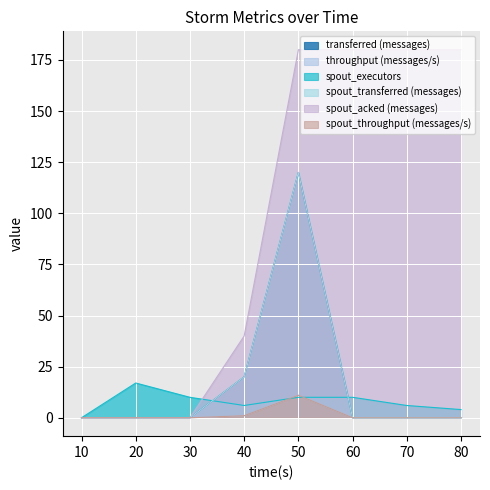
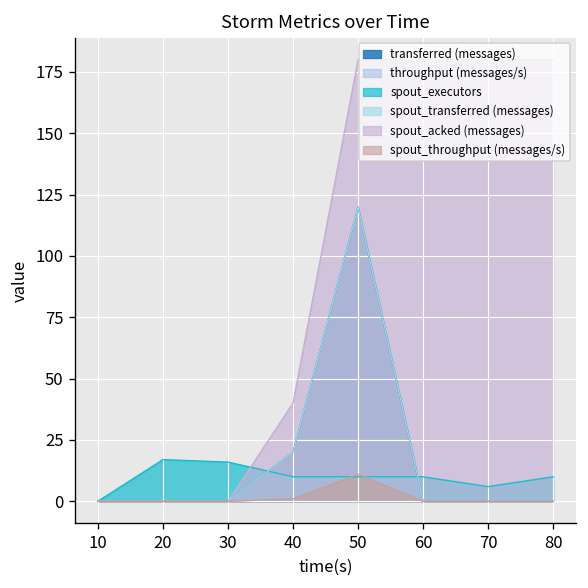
spout_executors, 30: 10 -> 16
spout_executors, 40: 6 -> 10
spout_executors, 80: 4 -> 10
